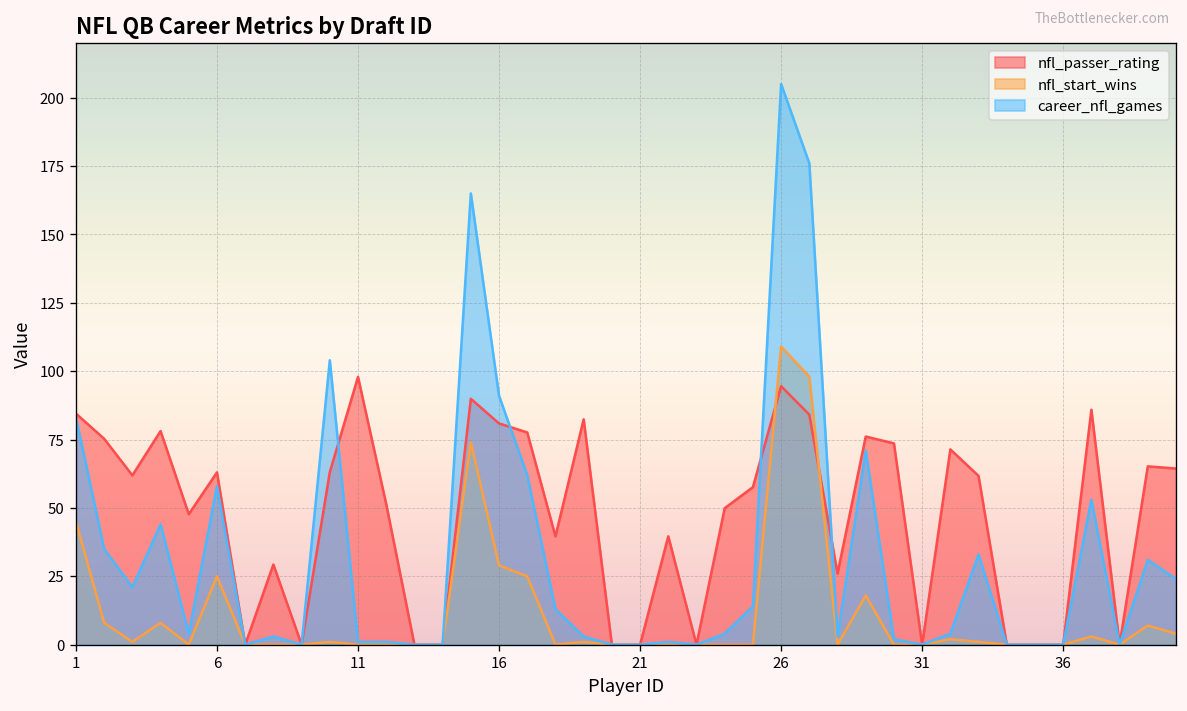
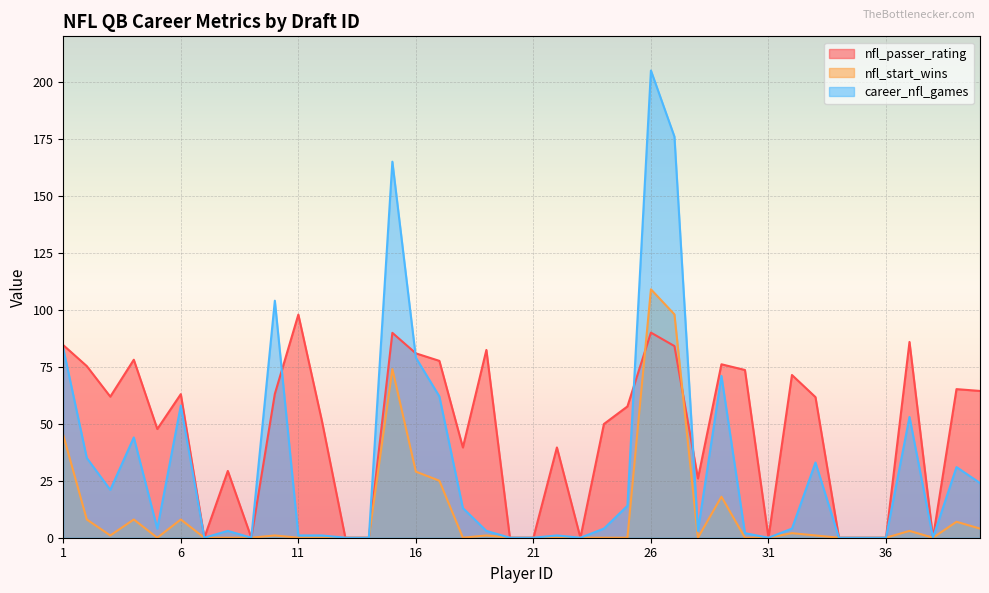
nfl_start_wins, 6: 25 -> 8
career_nfl_games, 16: 91 -> 79
nfl_passer_rating, 26: 95 -> 90
